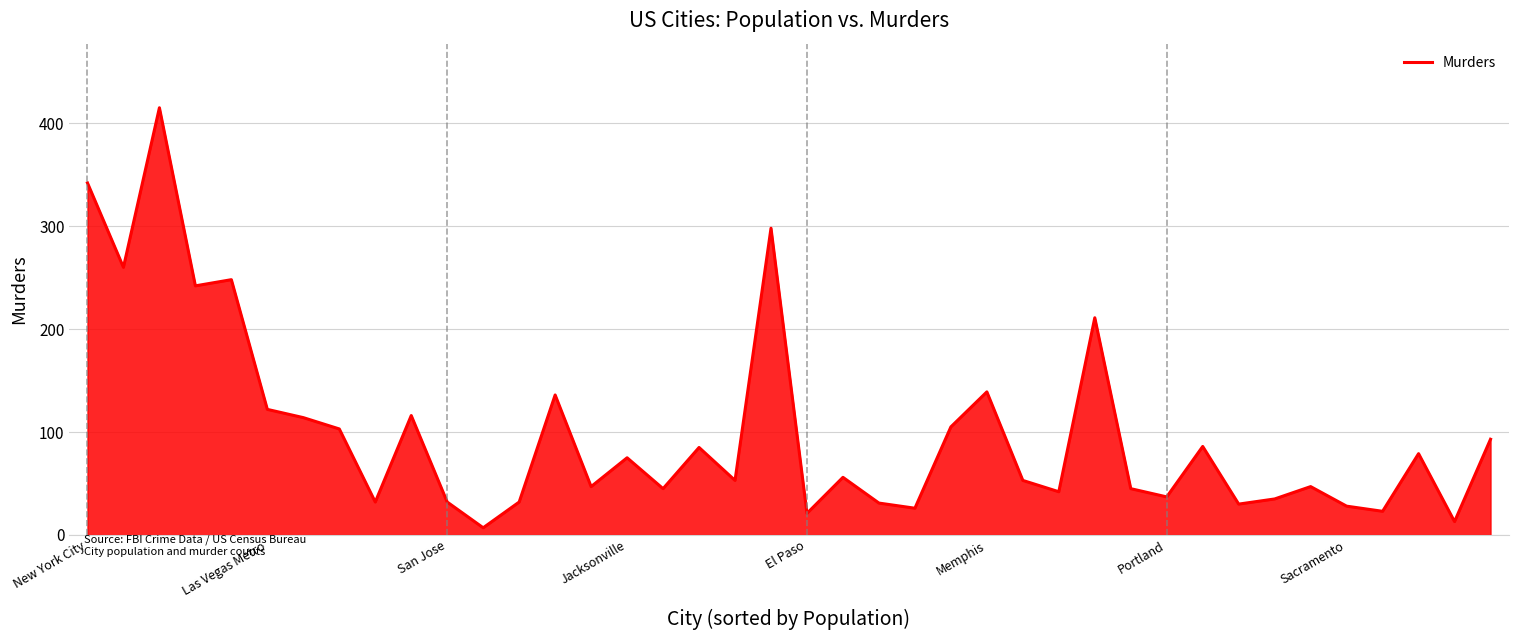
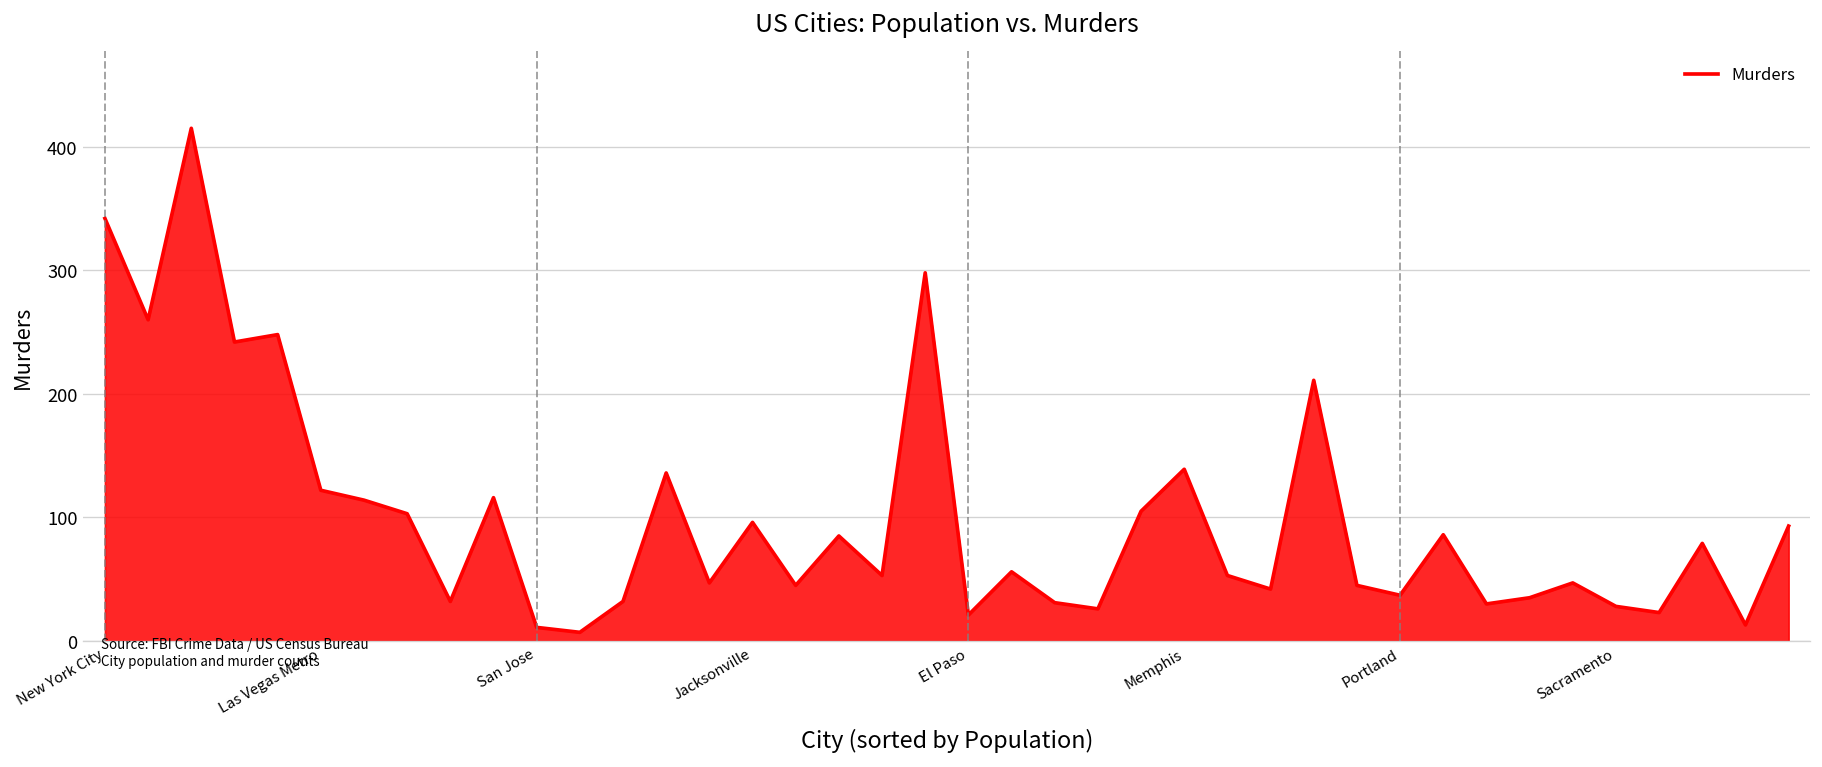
San Jose: 32 -> 11
Jacksonville: 75 -> 96
